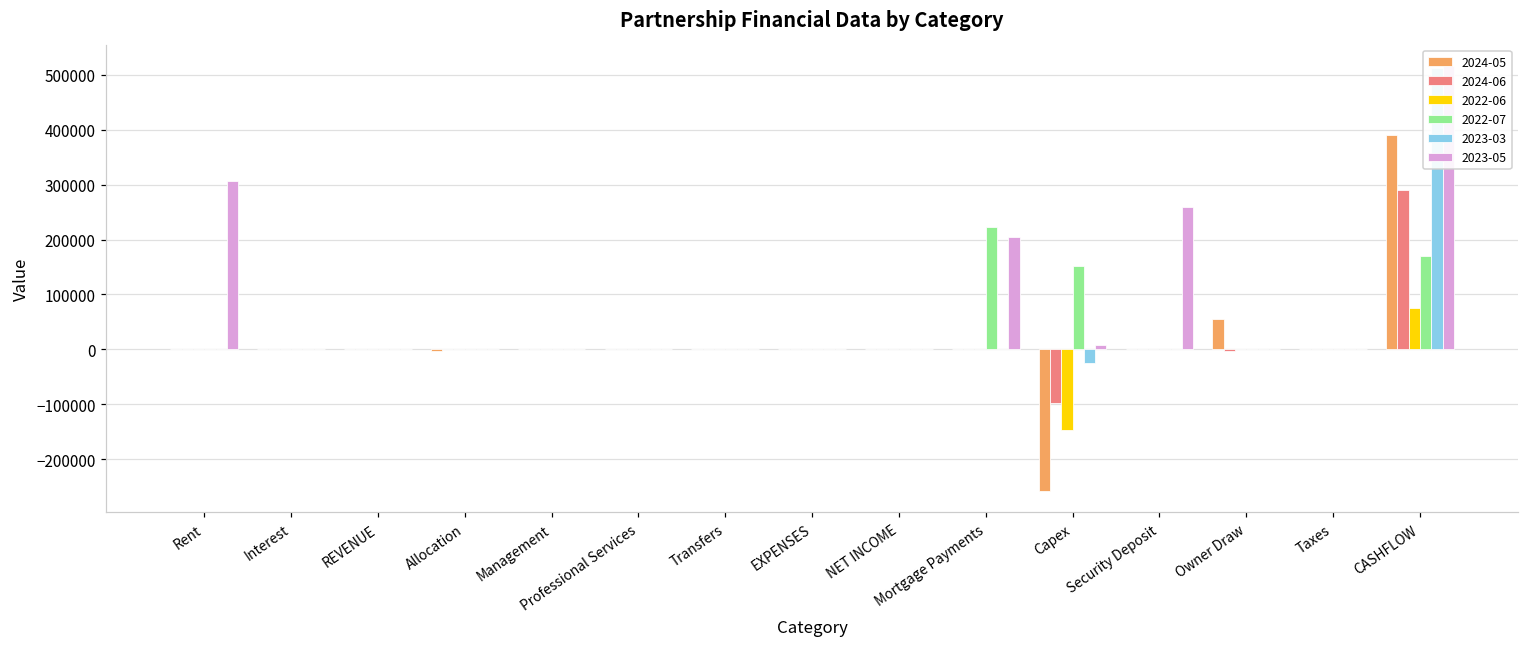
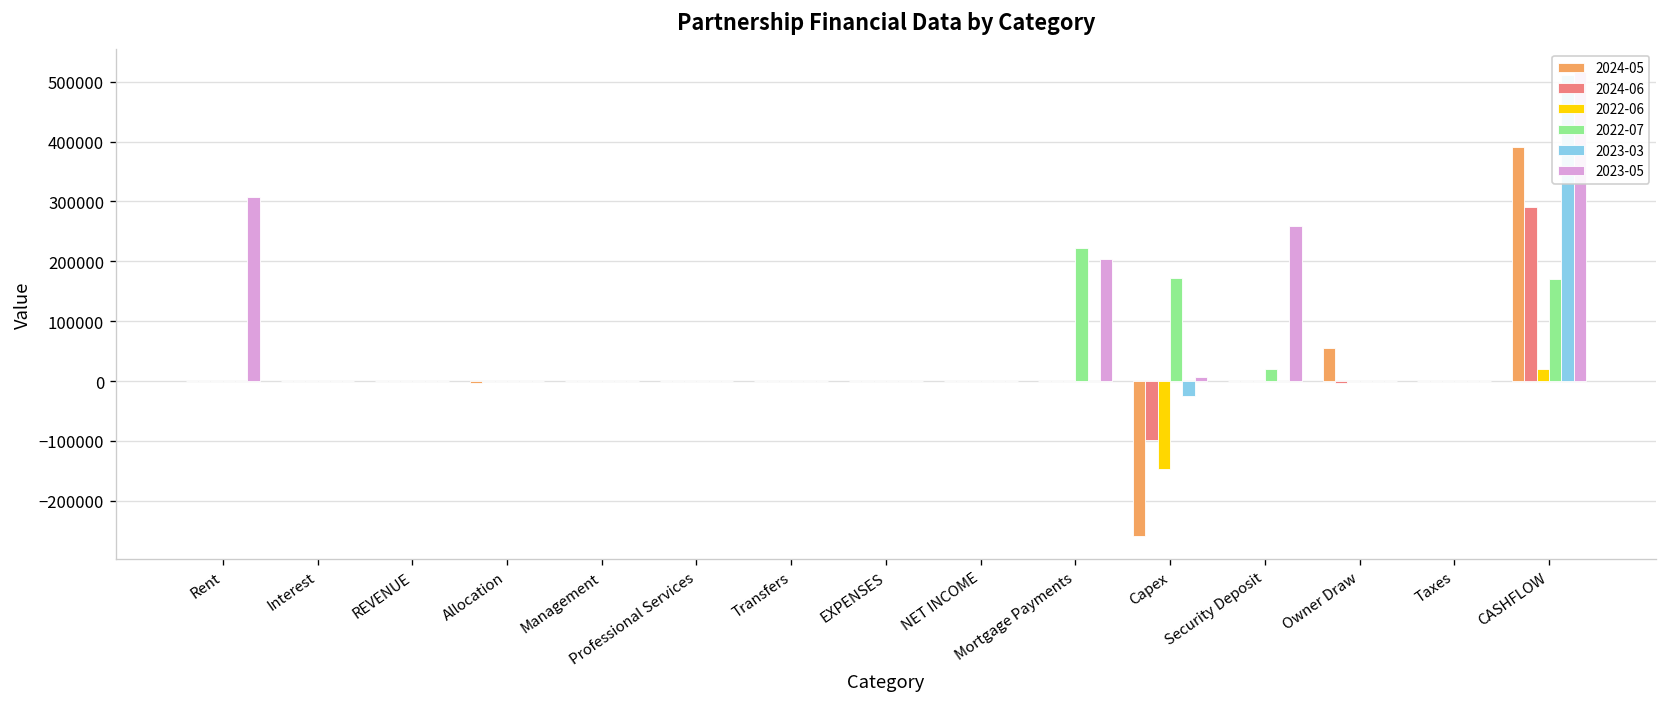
2022-07, Capex: 150000 -> 170000
2022-07, Security Deposit: 0 -> 20000
2022-06, CASHFLOW: 70000 -> 20000
